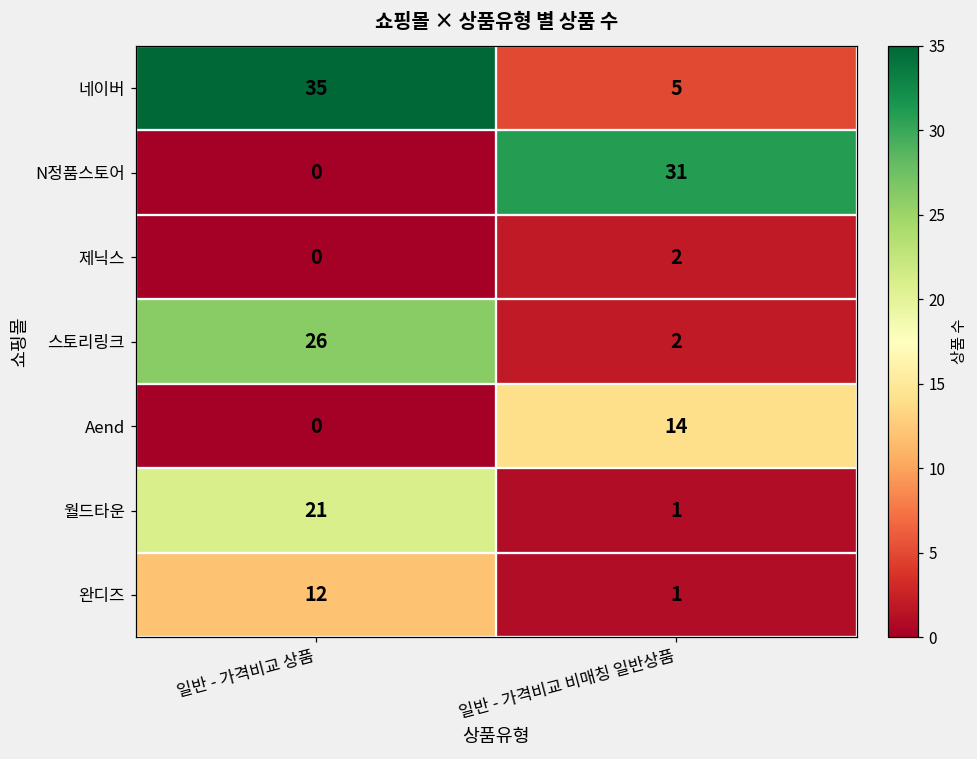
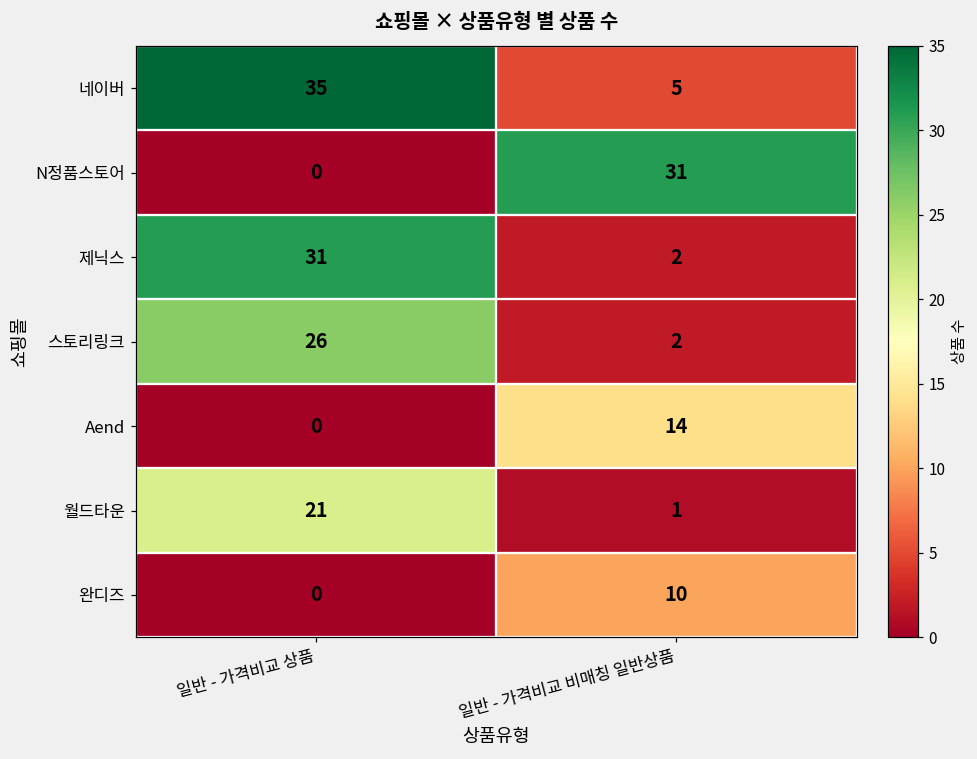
제닉스, 일반 - 가격비교 상품: 0 -> 31
완디즈, 일반 - 가격비교 상품: 12 -> 0
완디즈, 일반 - 가격비교 비매칭 일반상품: 1 -> 10
